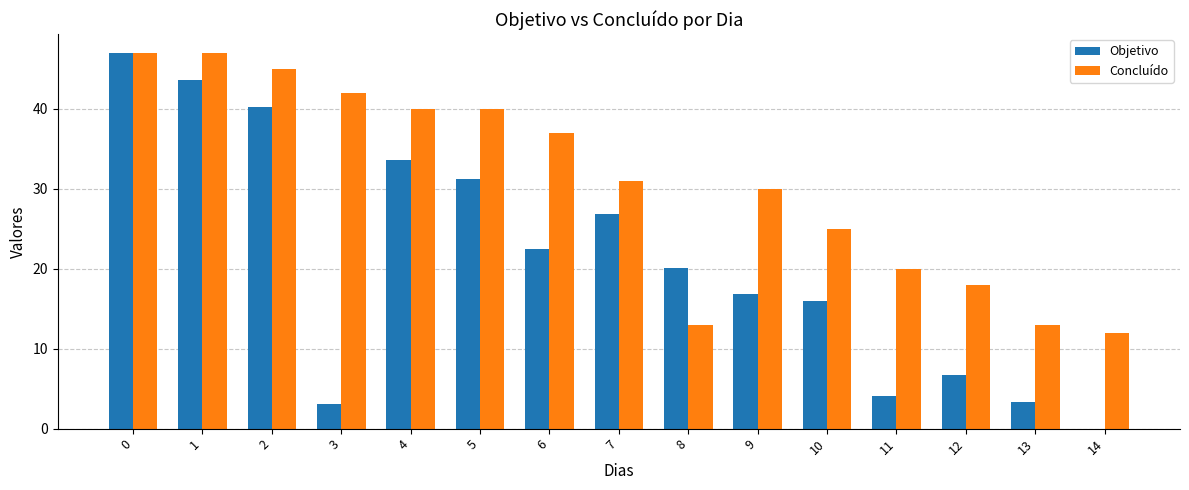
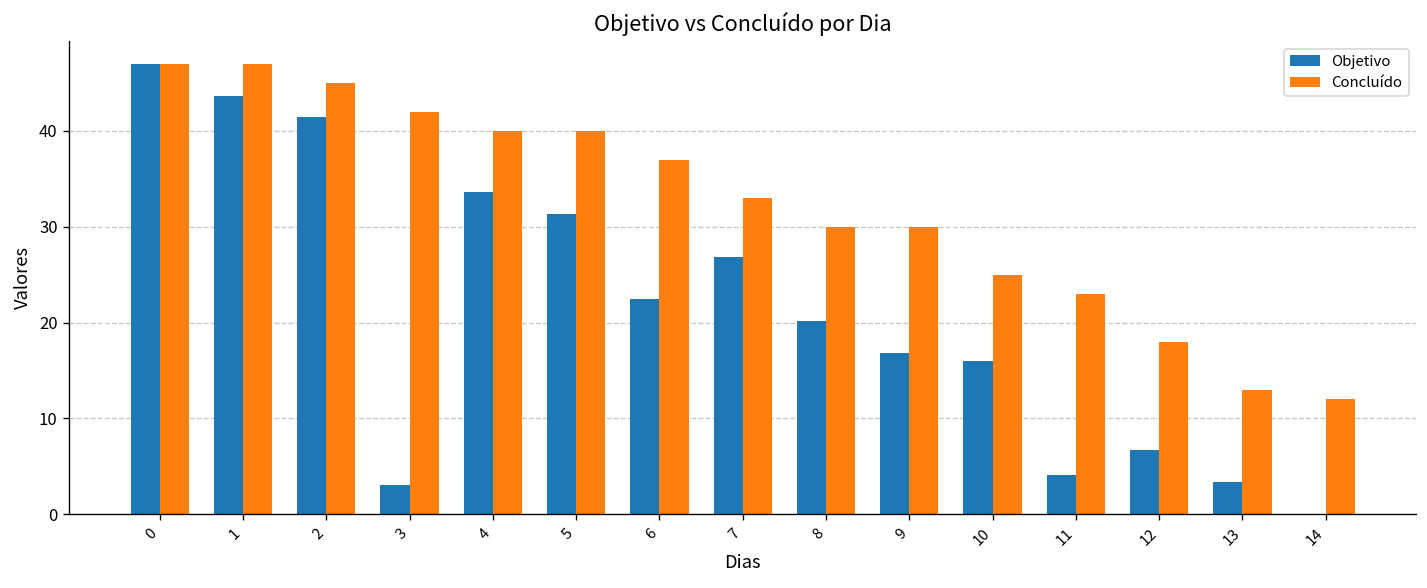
Objetivo, 2: 40 -> 41
Concluído, 7: 31 -> 33
Concluído, 8: 13 -> 30
Concluído, 11: 20 -> 23
